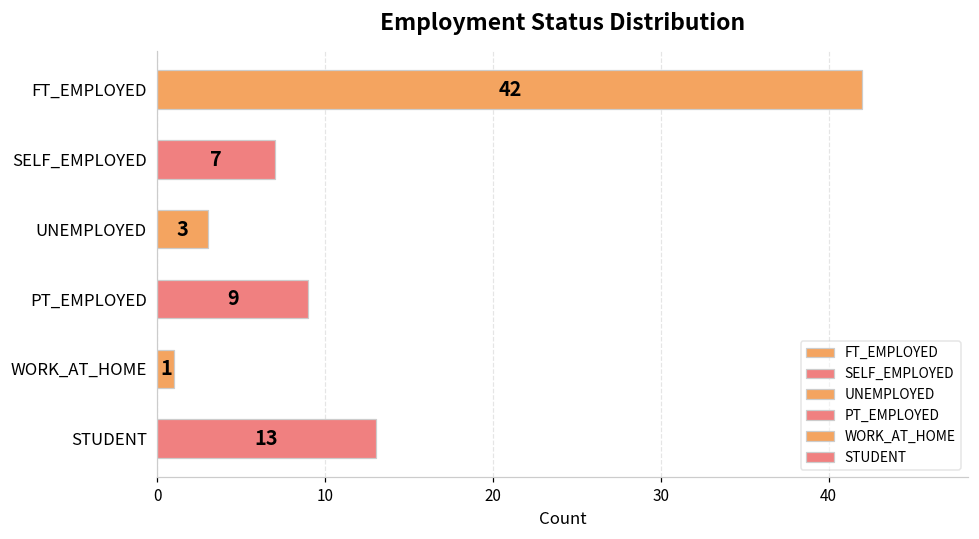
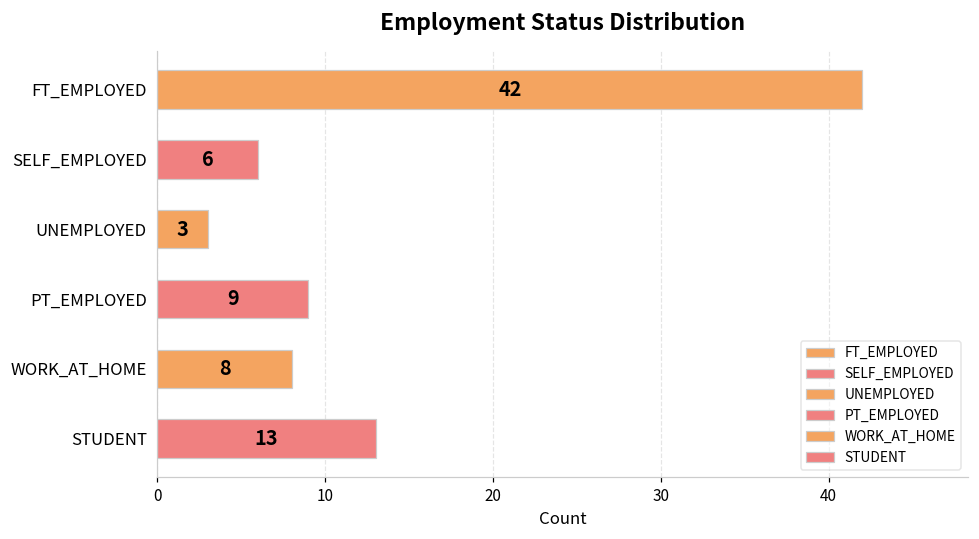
SELF_EMPLOYED: 7 -> 6
WORK_AT_HOME: 1 -> 8
